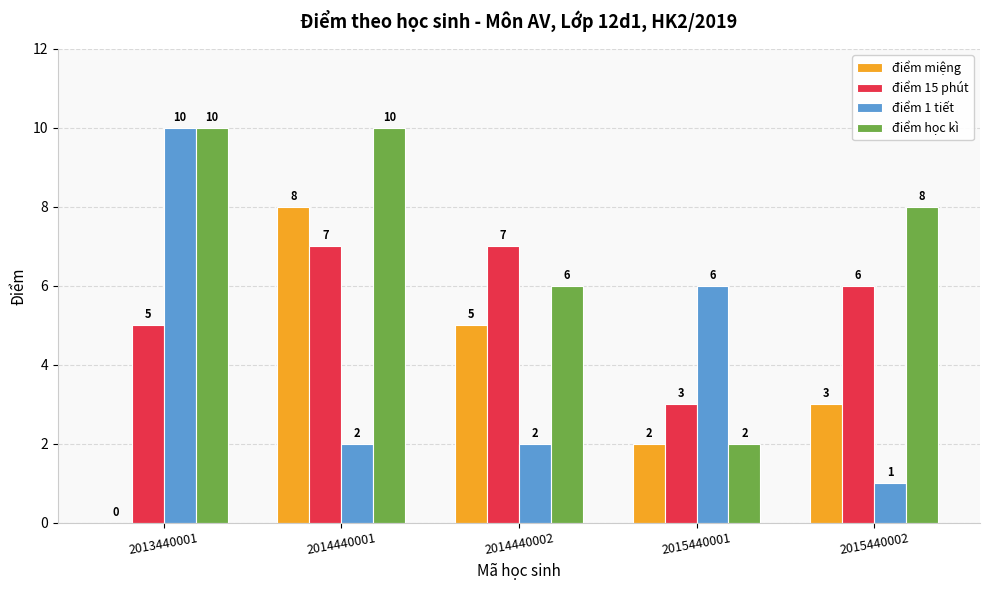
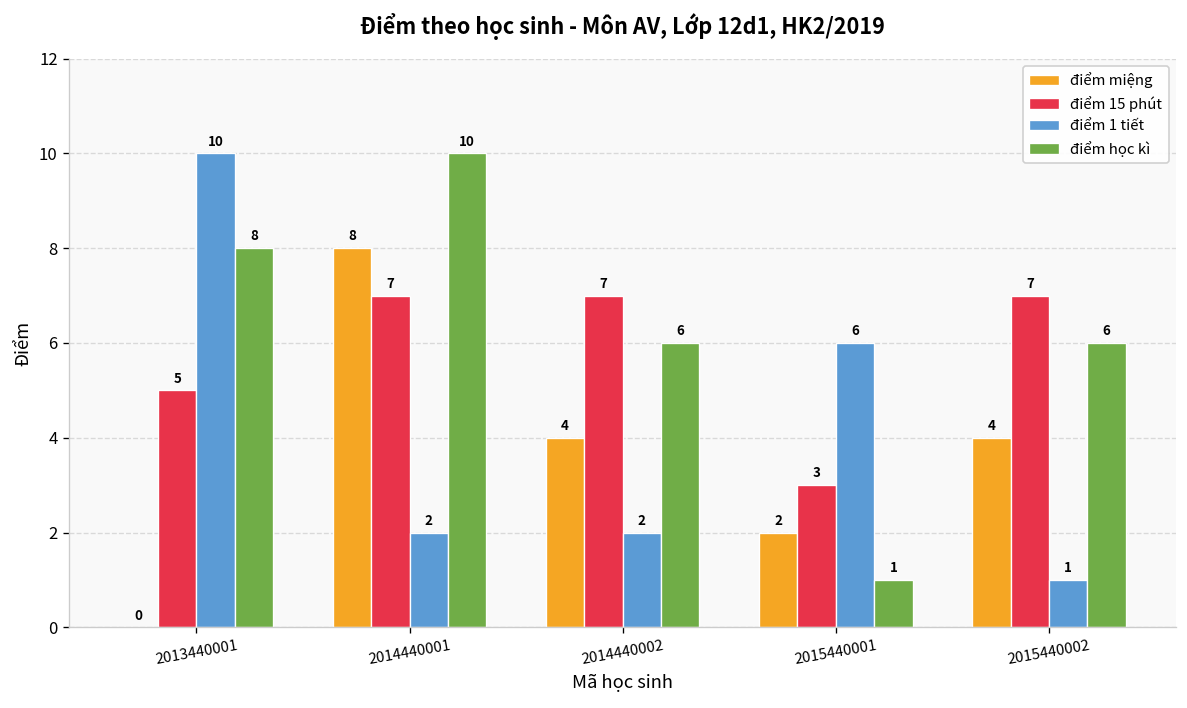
điểm học kì, 2013440001: 10 -> 8
điểm miệng, 2014440002: 5 -> 4
điểm học kì, 2015440001: 2 -> 1
điểm miệng, 2015440002: 3 -> 4
điểm 15 phút, 2015440002: 6 -> 7
điểm học kì, 2015440002: 8 -> 6
